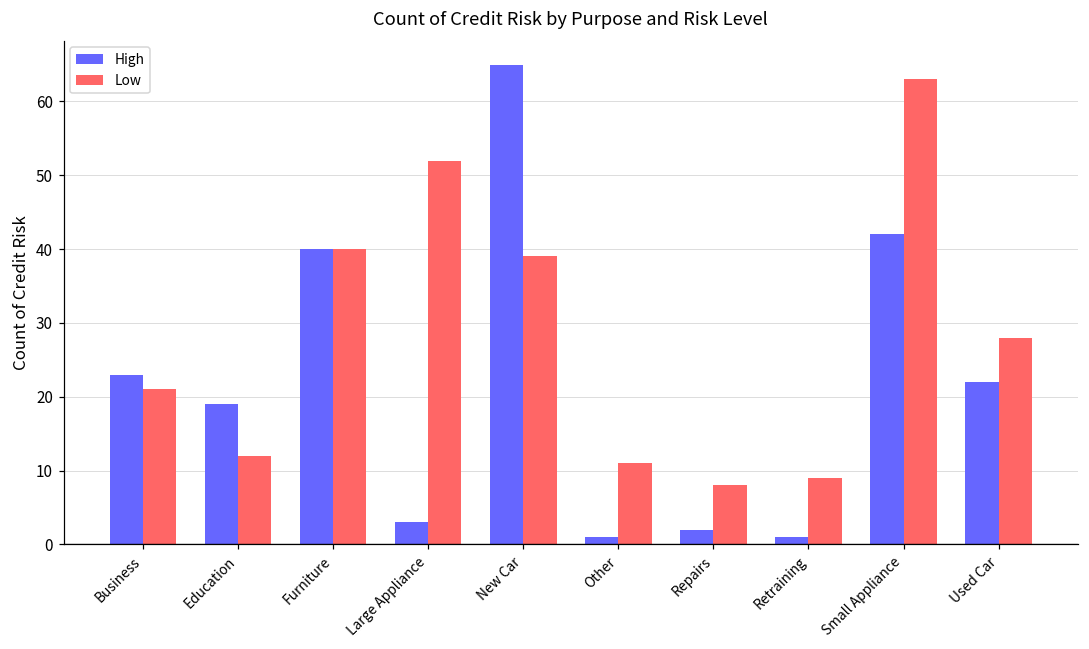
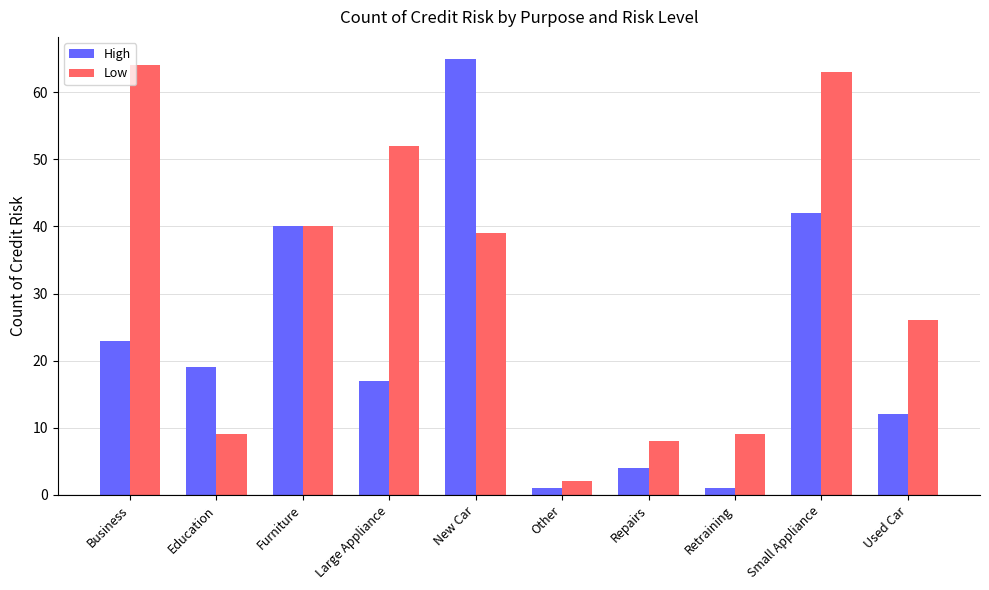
Low, Business: 21 -> 64
Low, Education: 12 -> 9
High, Large Appliance: 3 -> 17
Low, Other: 11 -> 2
High, Repairs: 2 -> 4
High, Used Car: 22 -> 12
Low, Used Car: 28 -> 26
